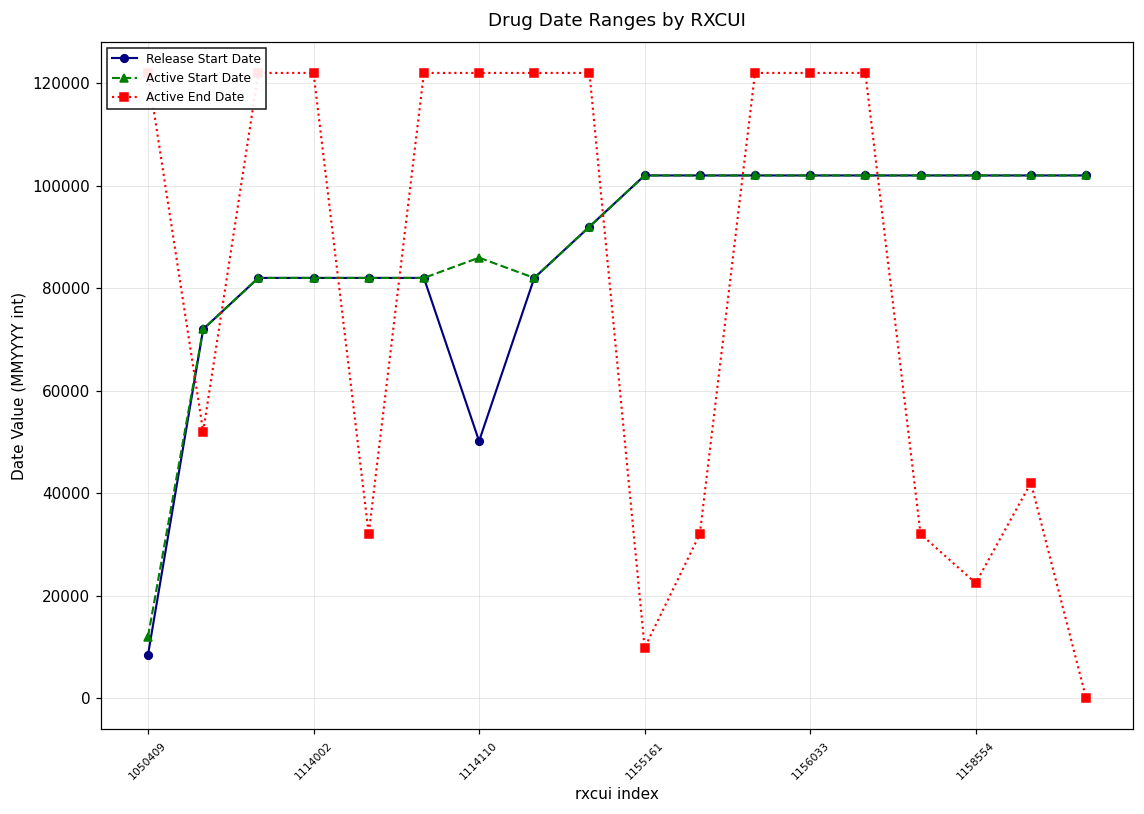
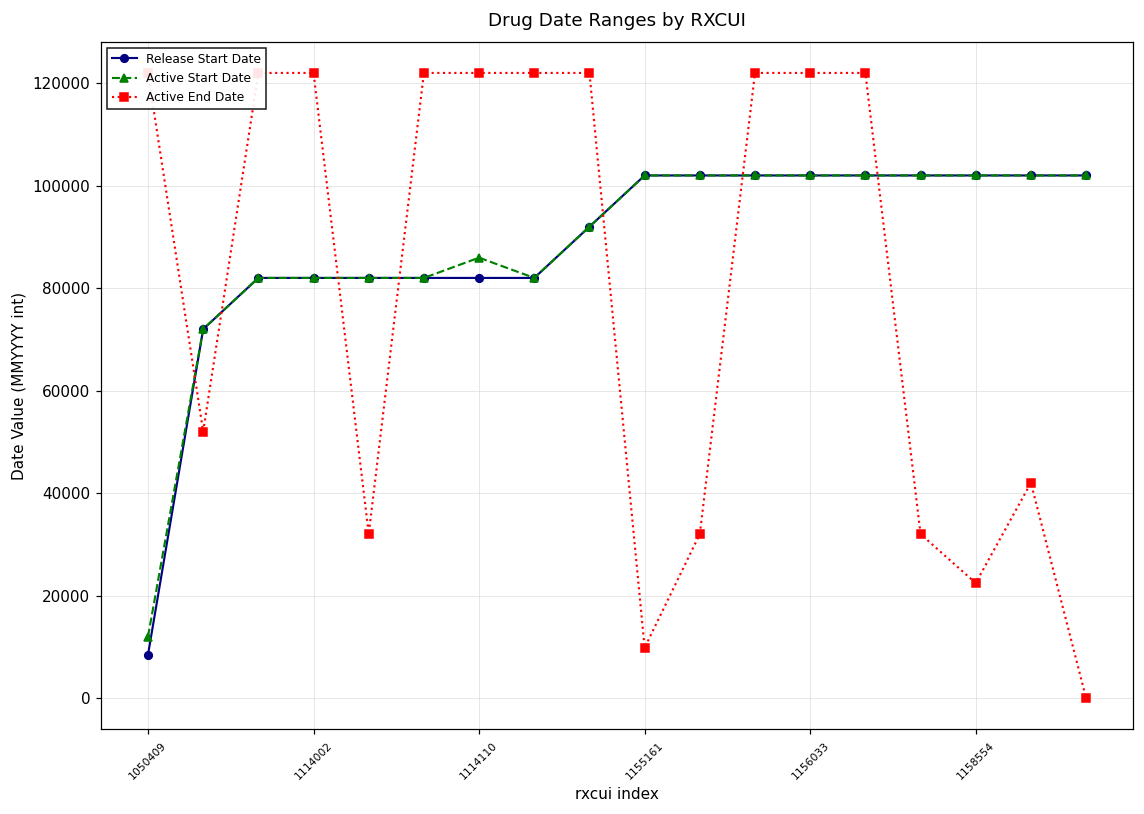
Release Start Date, 1114110: 50000 -> 82000
